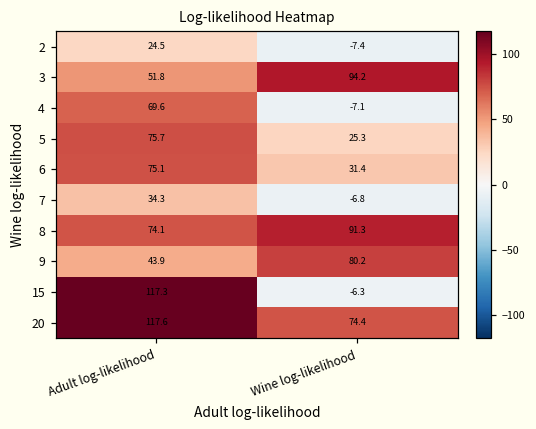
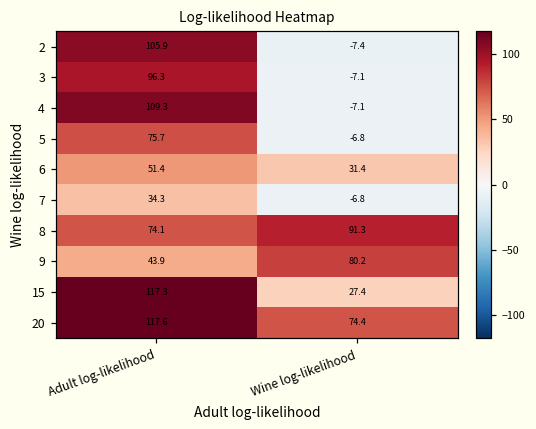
2, Adult log-likelihood: 24.5 -> 105.9
3, Adult log-likelihood: 51.8 -> 96.3
3, Wine log-likelihood: 94.2 -> -7.1
4, Adult log-likelihood: 69.6 -> 109.3
5, Wine log-likelihood: 25.3 -> -6.8
6, Adult log-likelihood: 75.1 -> 51.4
15, Wine log-likelihood: -6.3 -> 27.4
